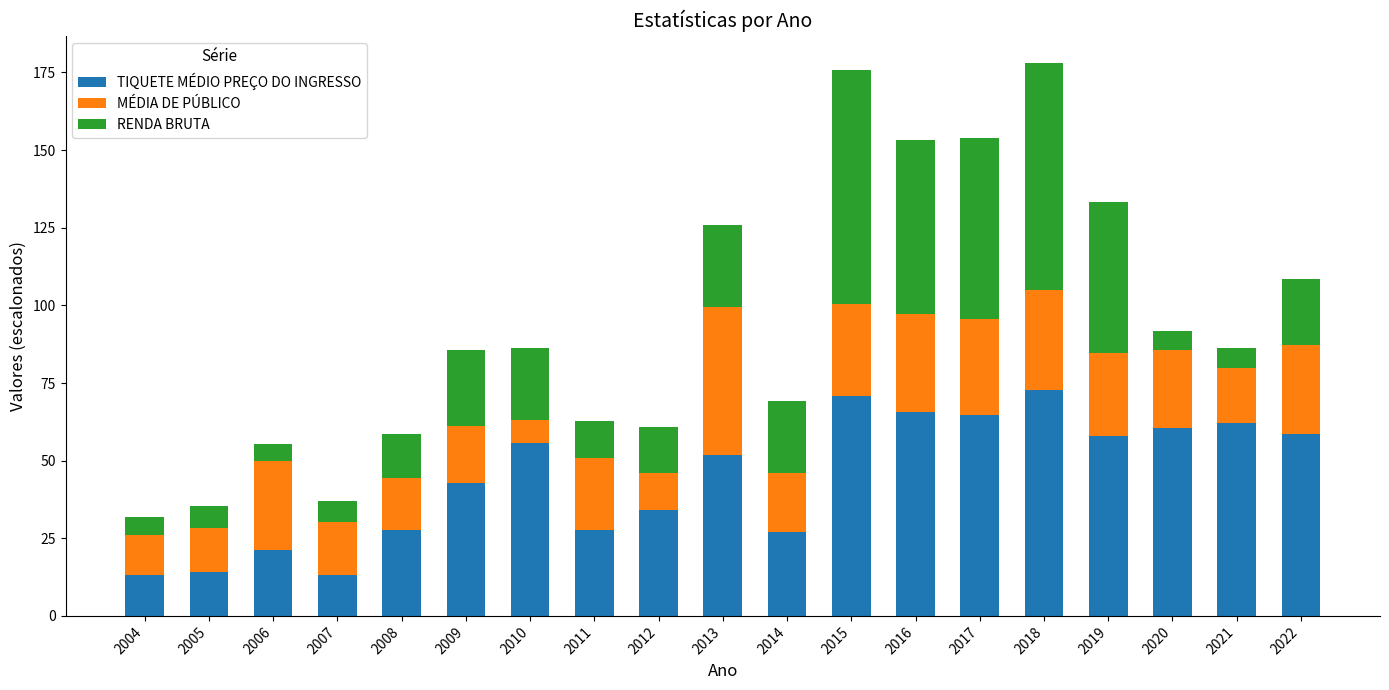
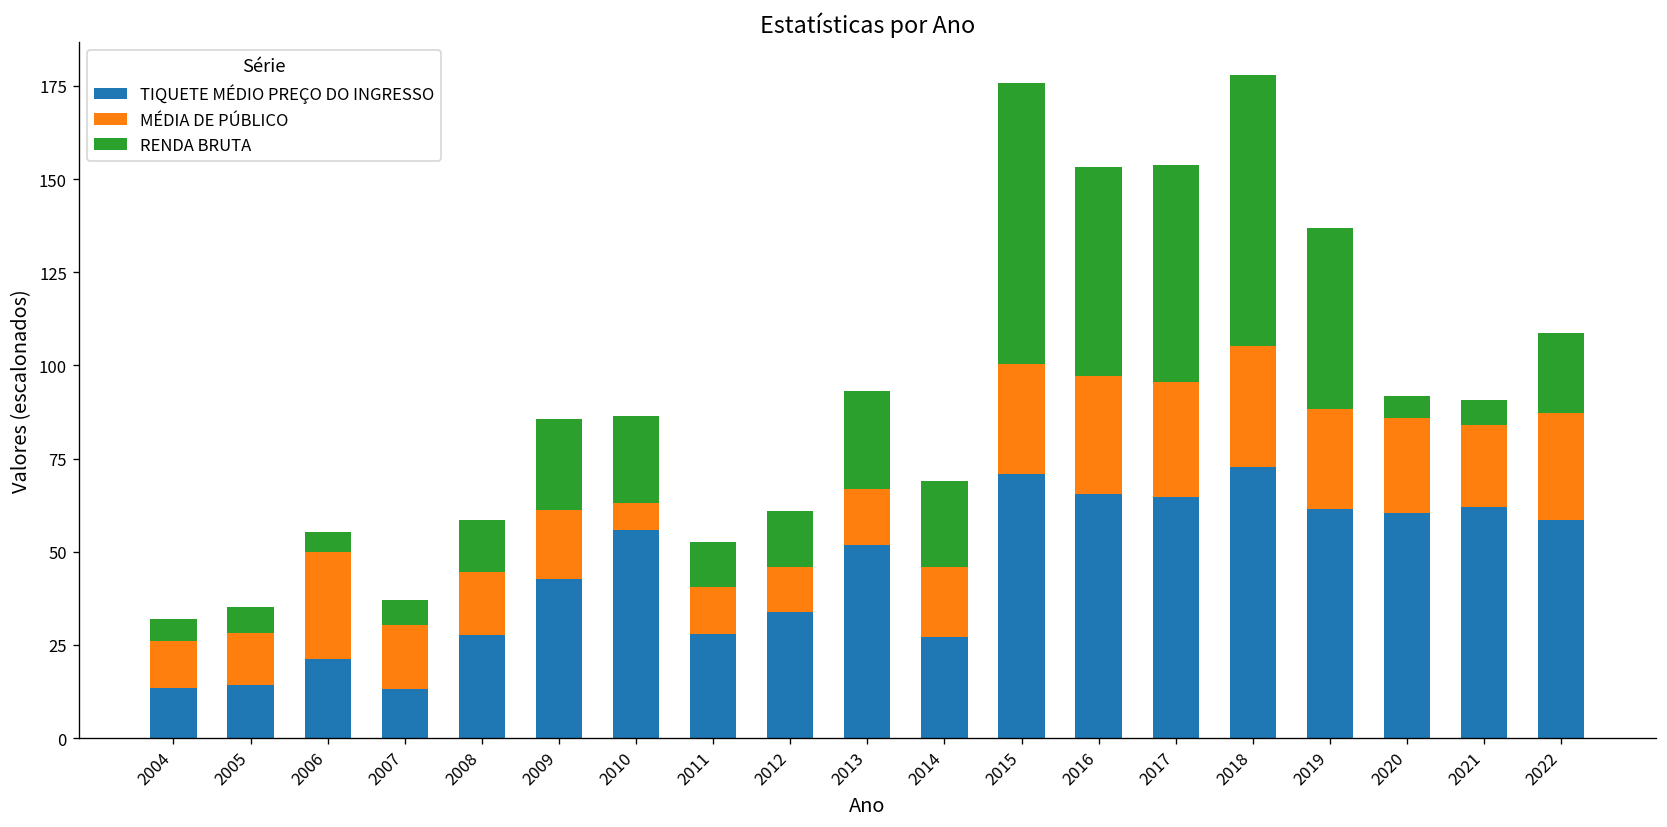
MÉDIA DE PÚBLICO, 2011: 23 -> 13
MÉDIA DE PÚBLICO, 2013: 48 -> 15
TIQUETE MÉDIO PREÇO DO INGRESSO, 2019: 58 -> 61
MÉDIA DE PÚBLICO, 2021: 18 -> 22
